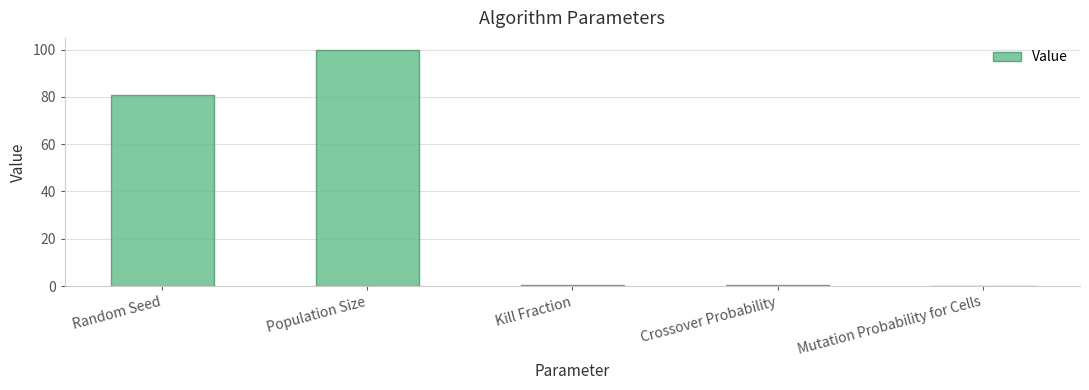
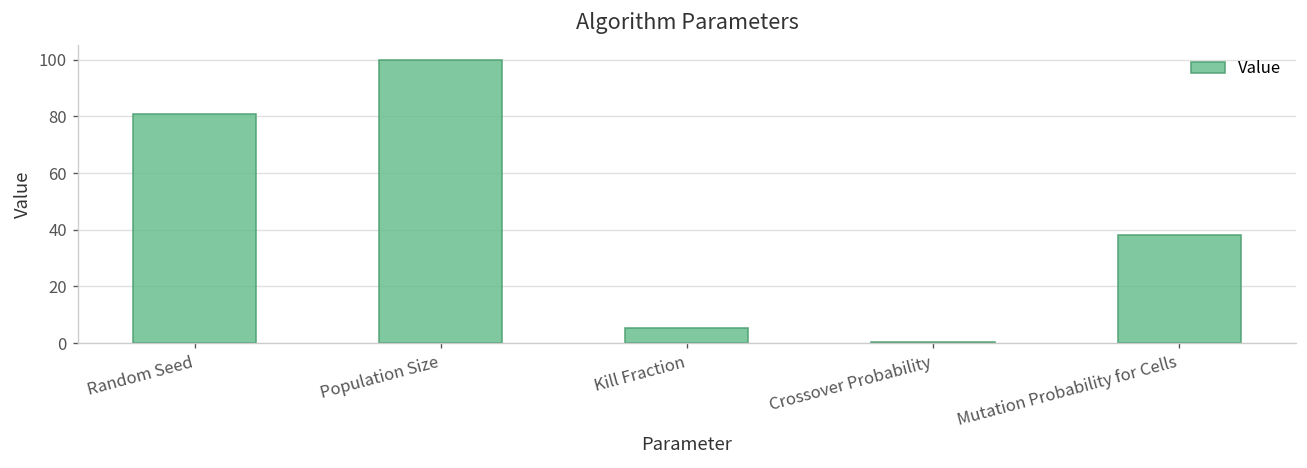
Kill Fraction: 1 -> 5
Mutation Probability for Cells: 0 -> 38
